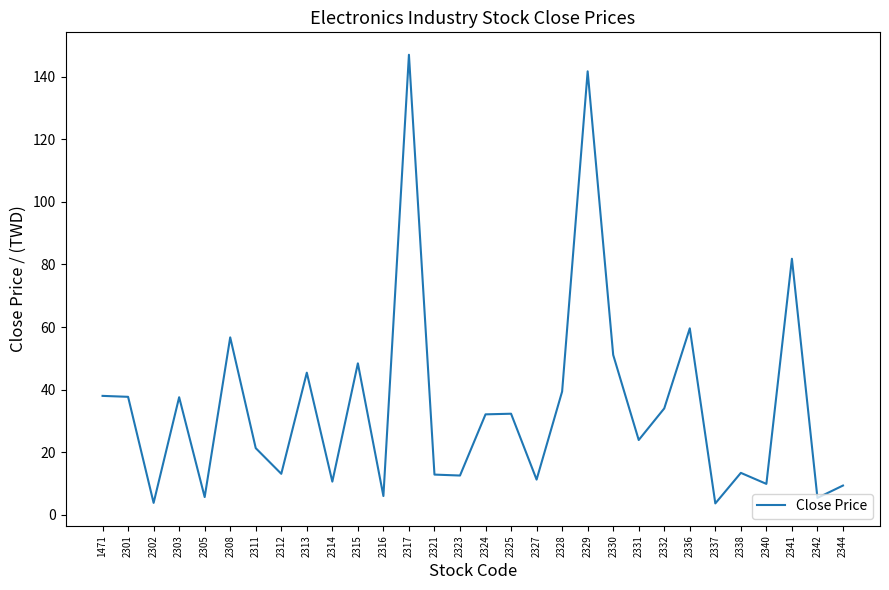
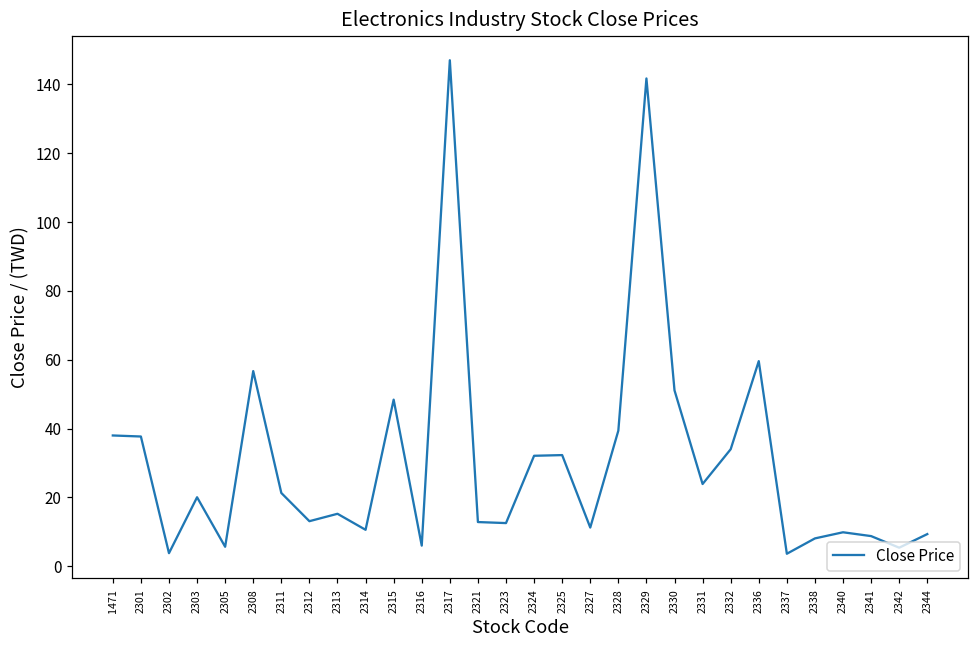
2303: 38 -> 20
2313: 45 -> 15
2338: 13 -> 8
2341: 82 -> 9
